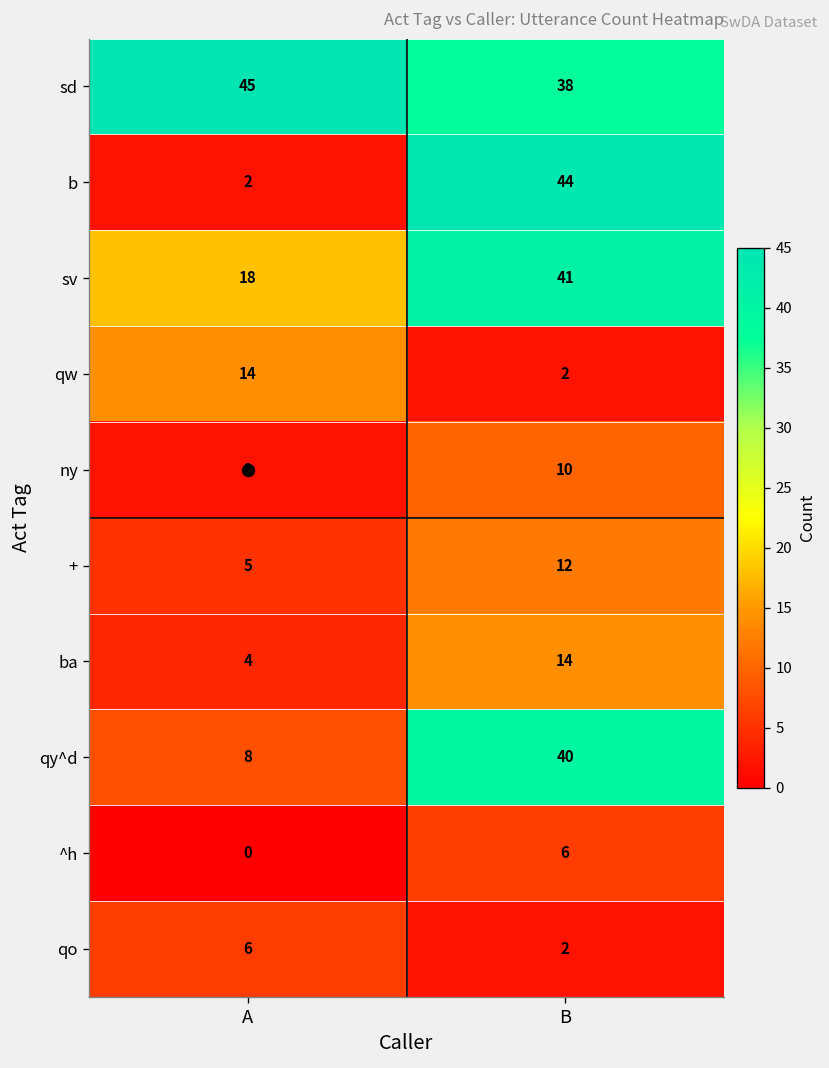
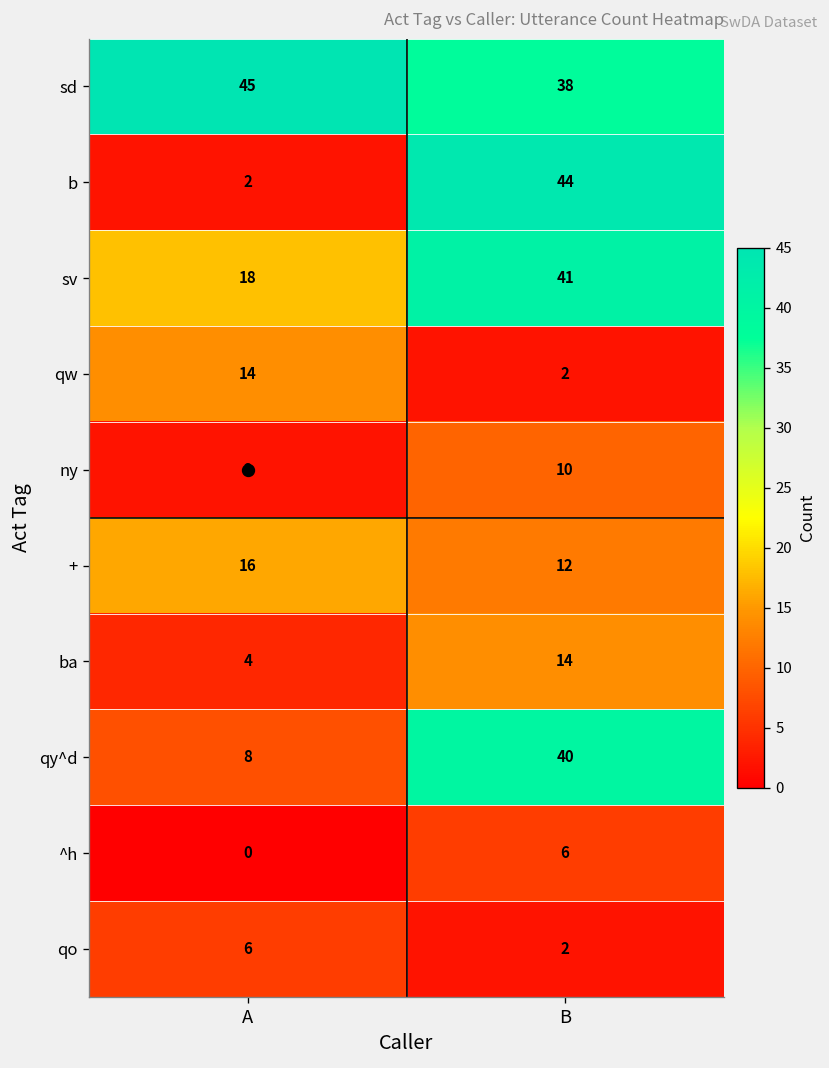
+, A: 5 -> 16
